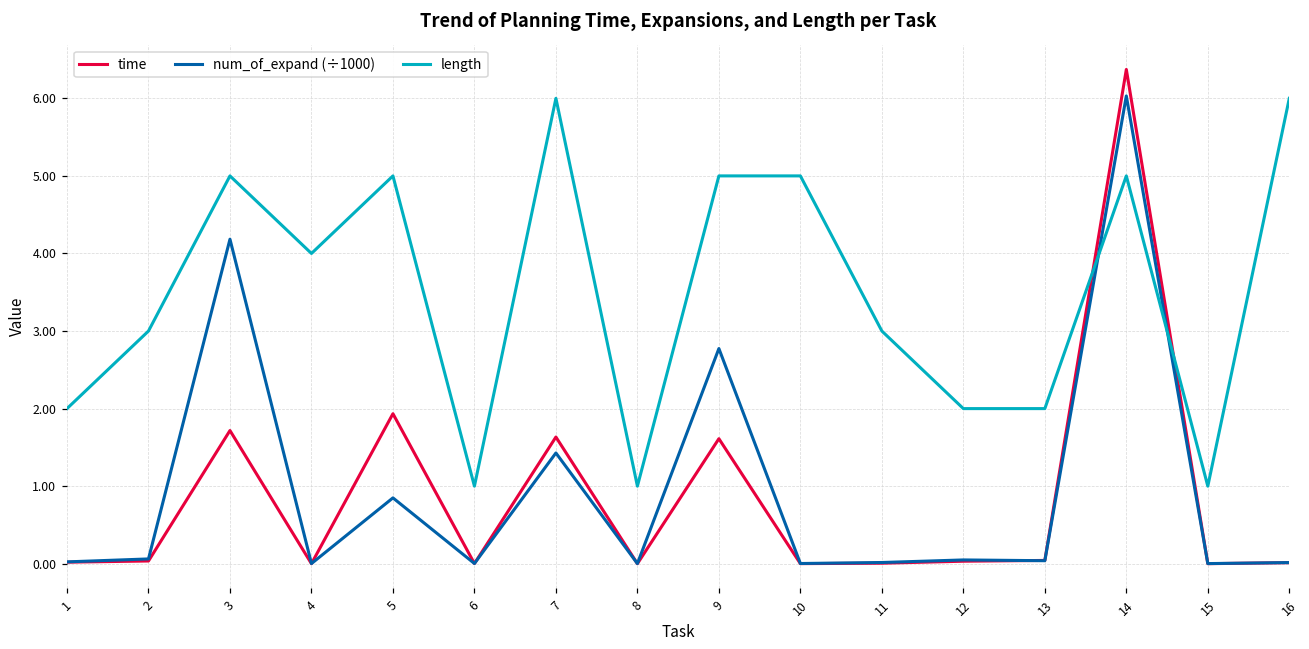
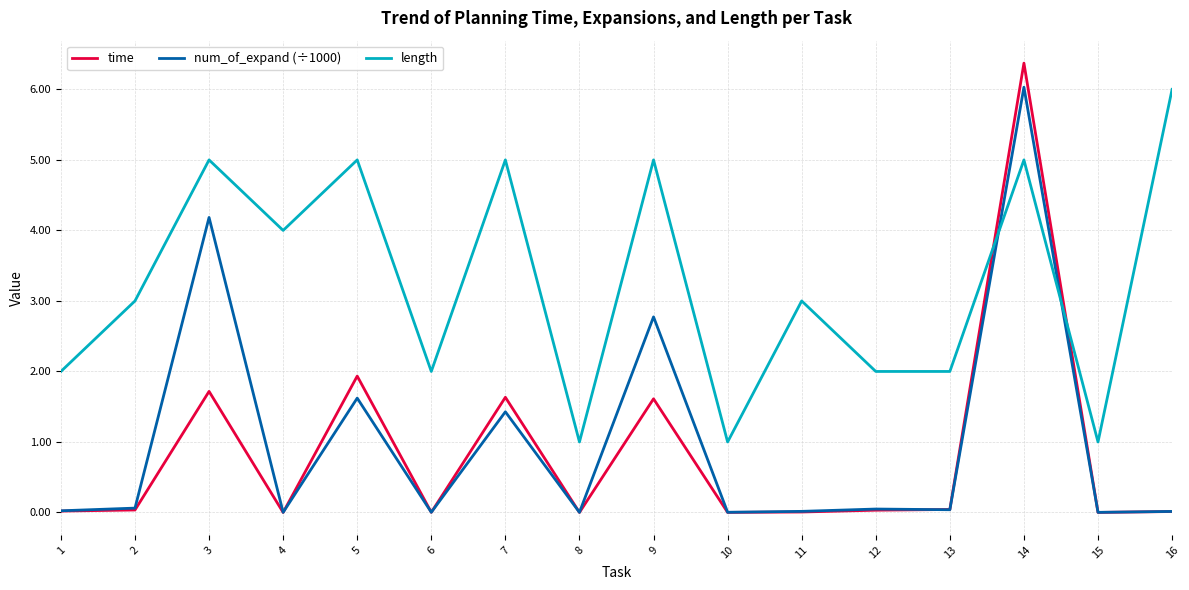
num_of_expand (÷1000), 5: 0.8 -> 1.6
length, 6: 1 -> 2
length, 7: 6 -> 5
length, 10: 5 -> 1
